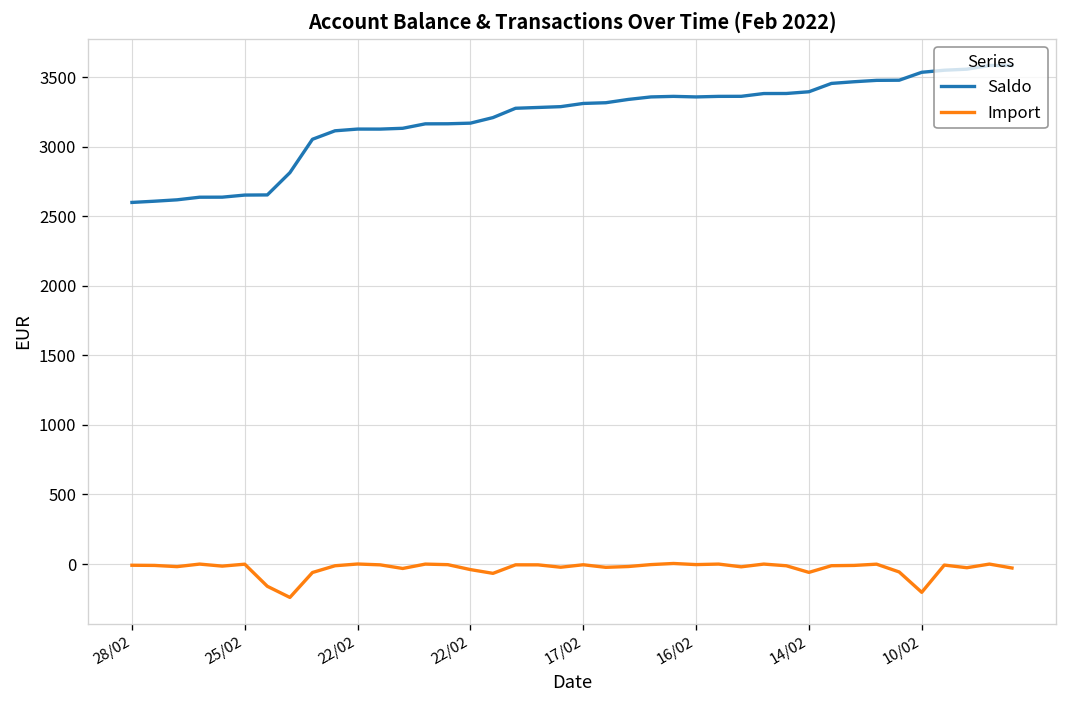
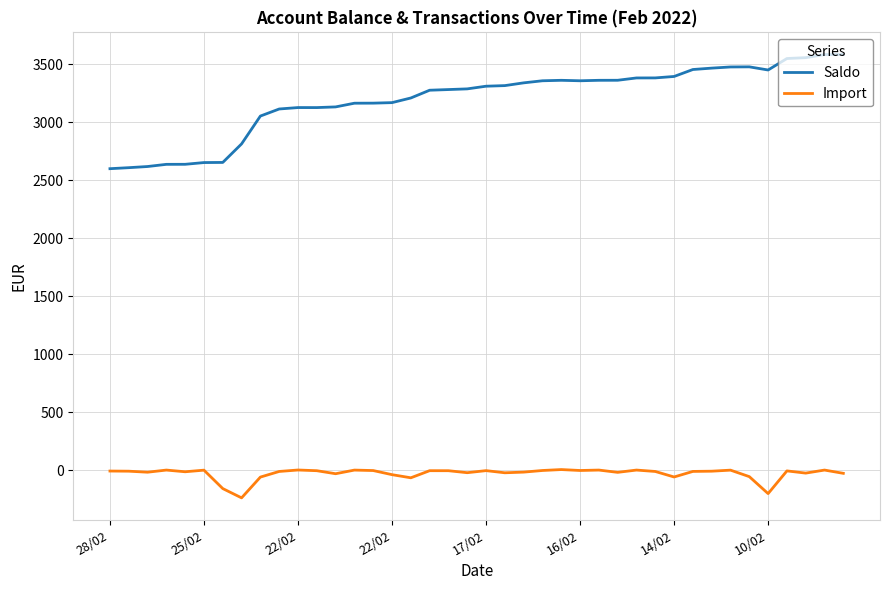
Saldo, 10/02: 3530 -> 3450
